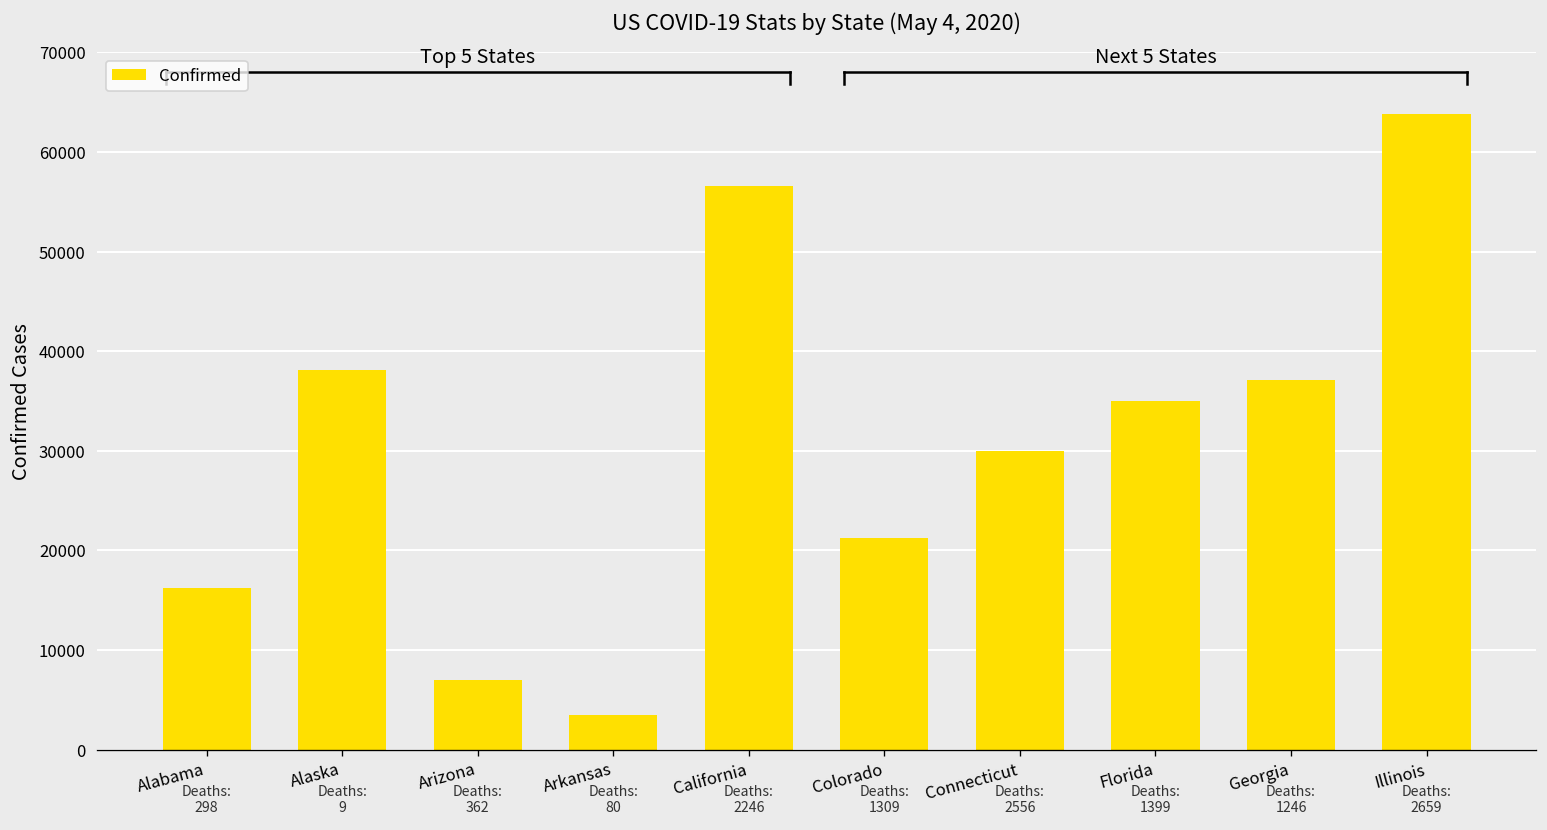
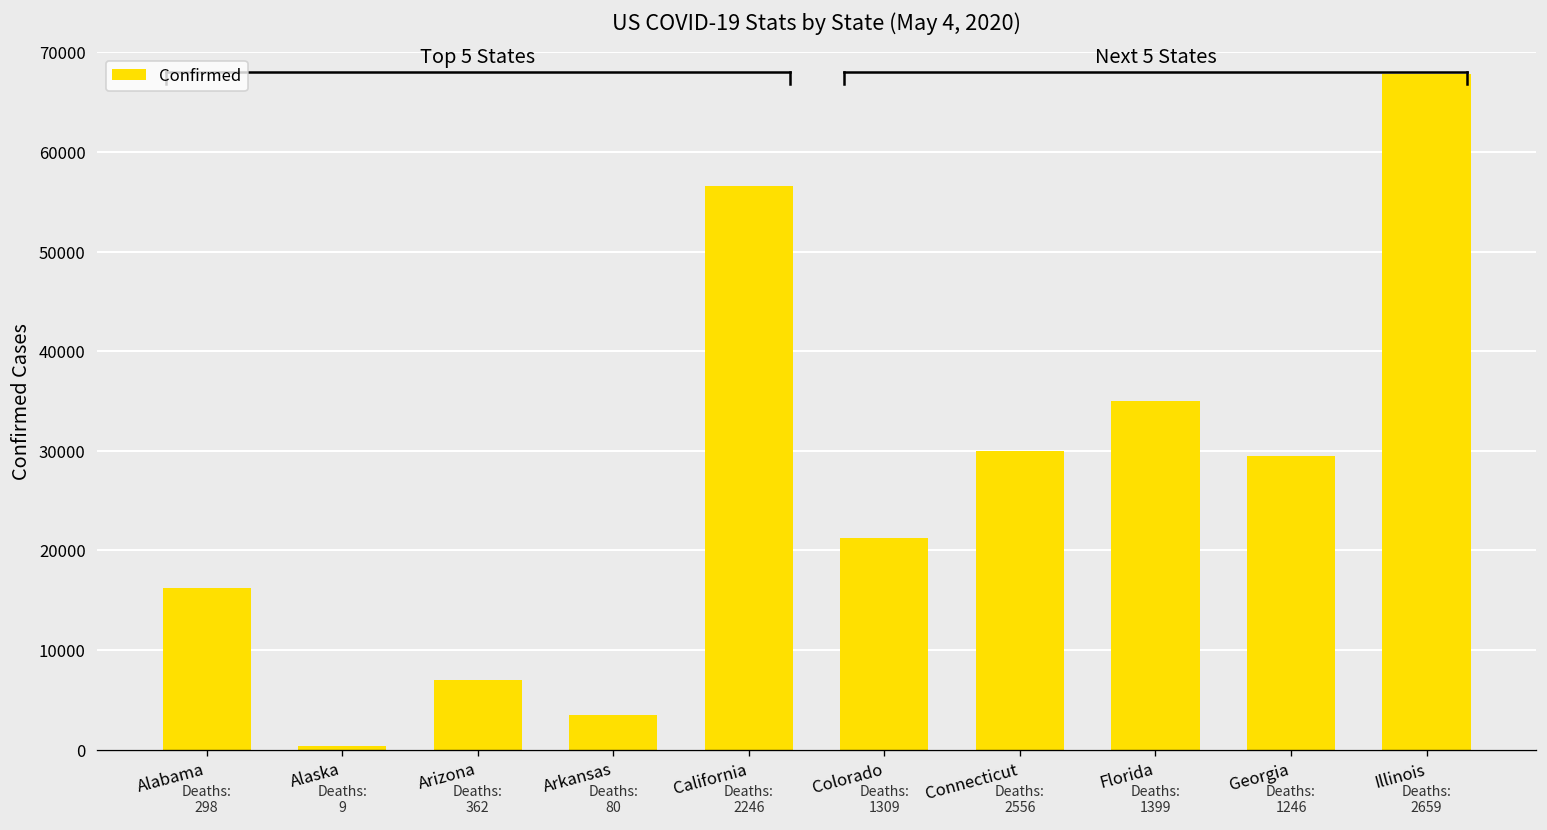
Confirmed, Alaska: 38000 -> 0
Confirmed, Georgia: 37000 -> 29000
Confirmed, Illinois: 64000 -> 68000
